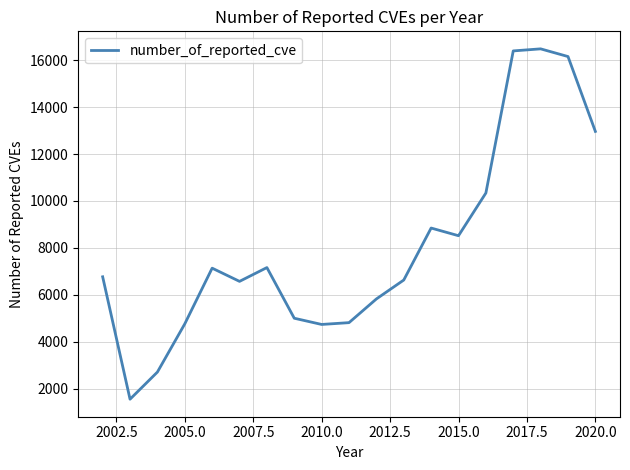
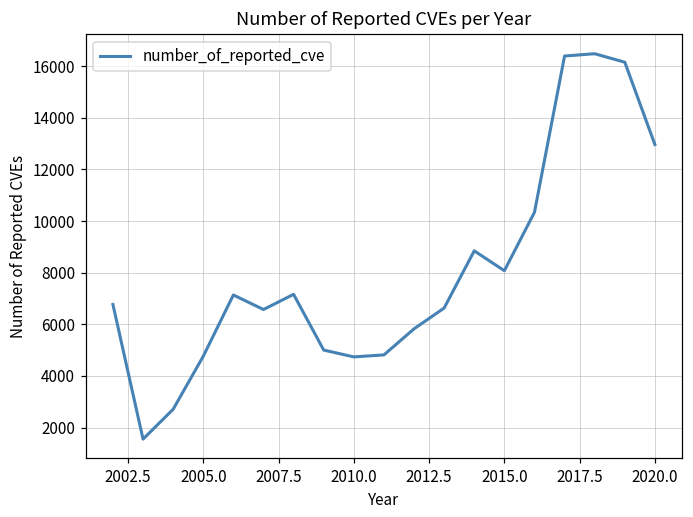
2015.0: 8500 -> 8100
